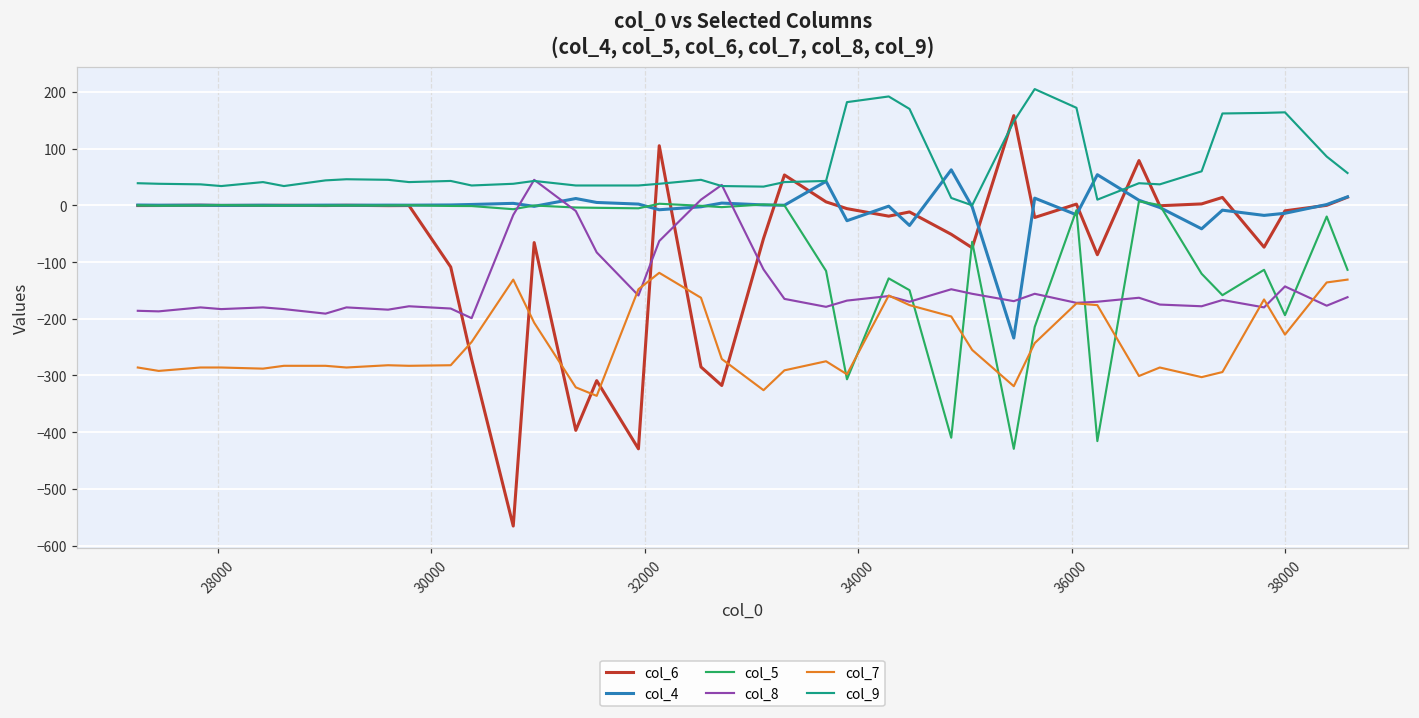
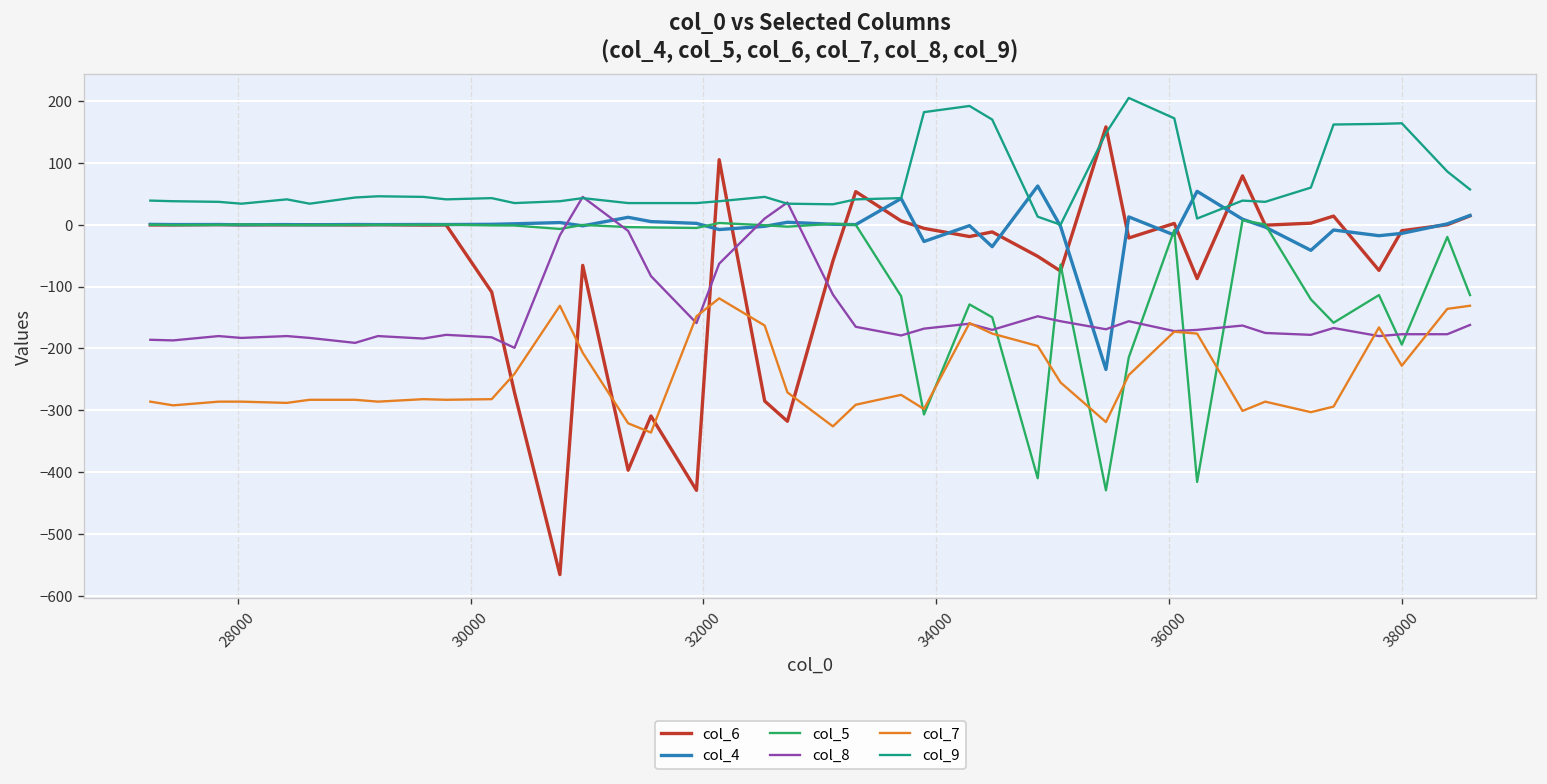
col_8, 38000: -140 -> -180
